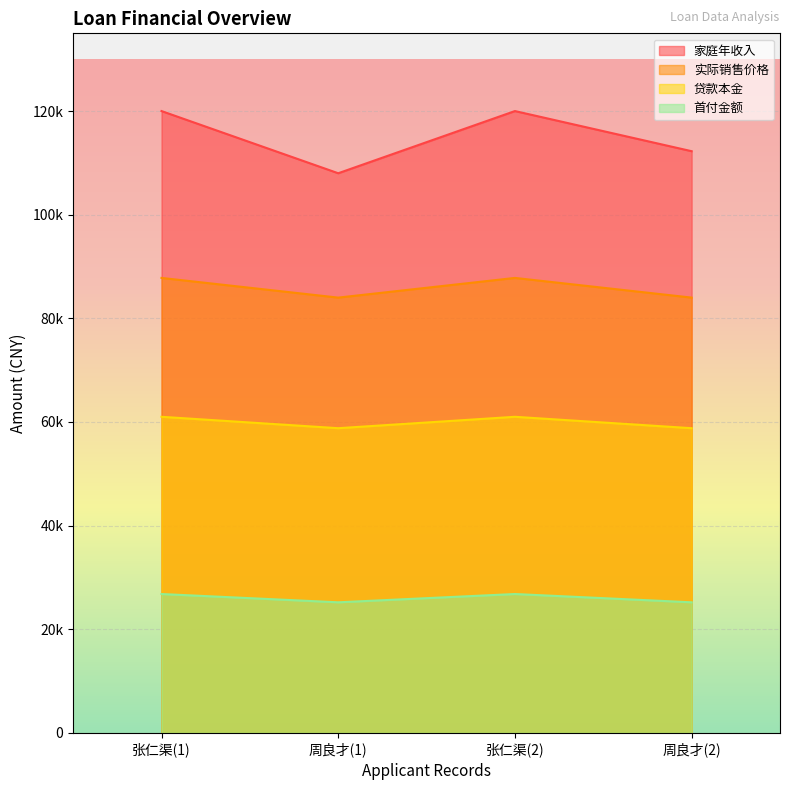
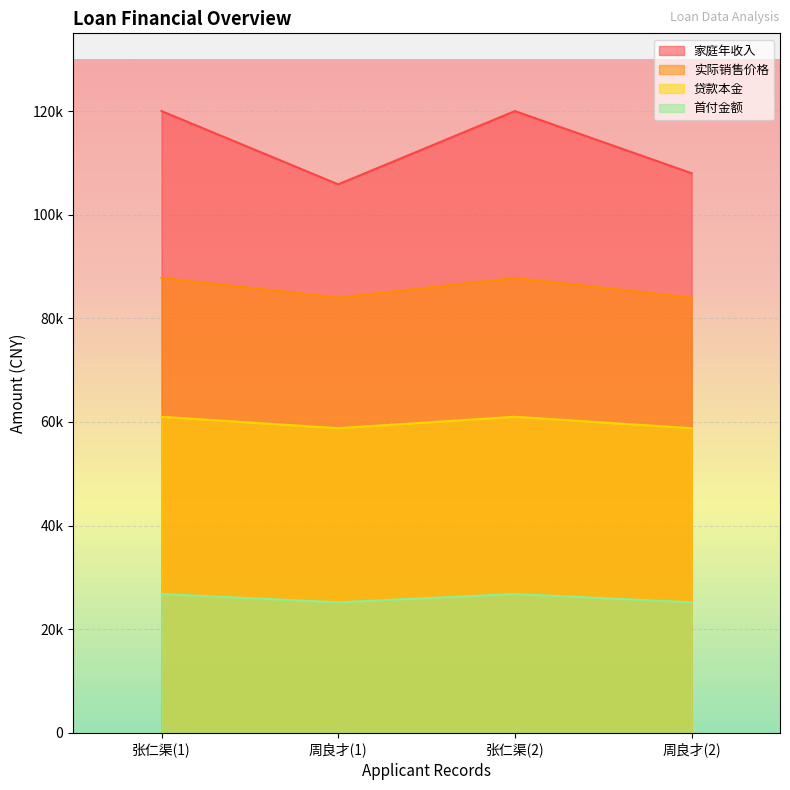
家庭年收入, 周良才(1): 108000 -> 106000
家庭年收入, 周良才(2): 112000 -> 108000
